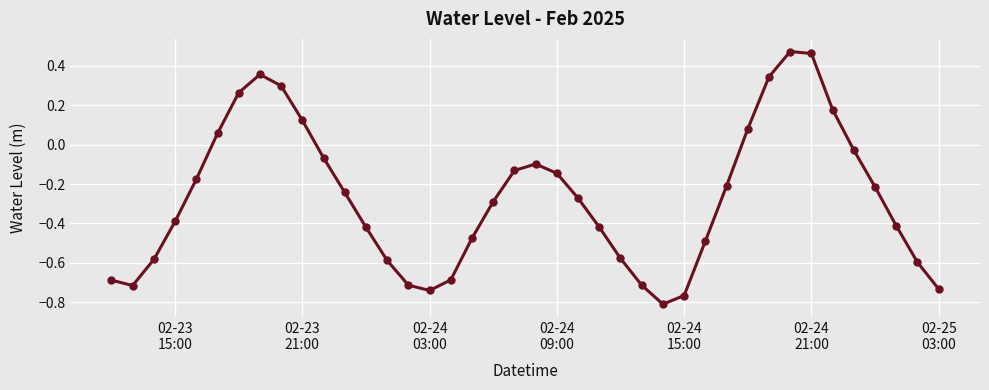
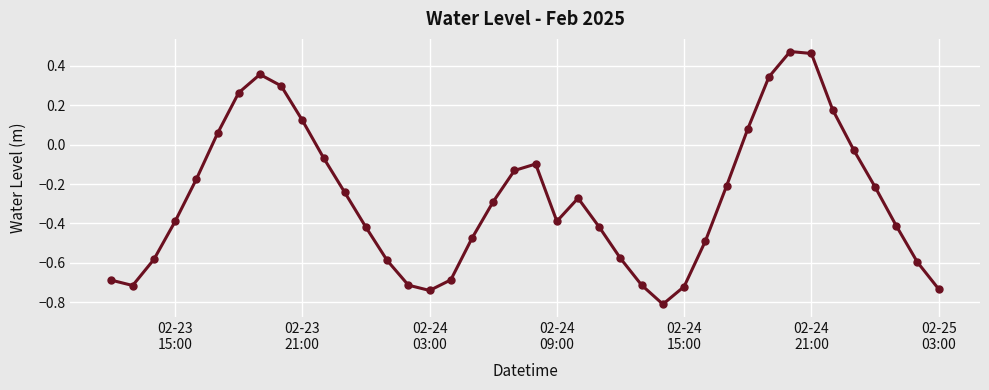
02-24 09:00: -0.15 -> -0.39
02-24 15:00: -0.77 -> -0.72
